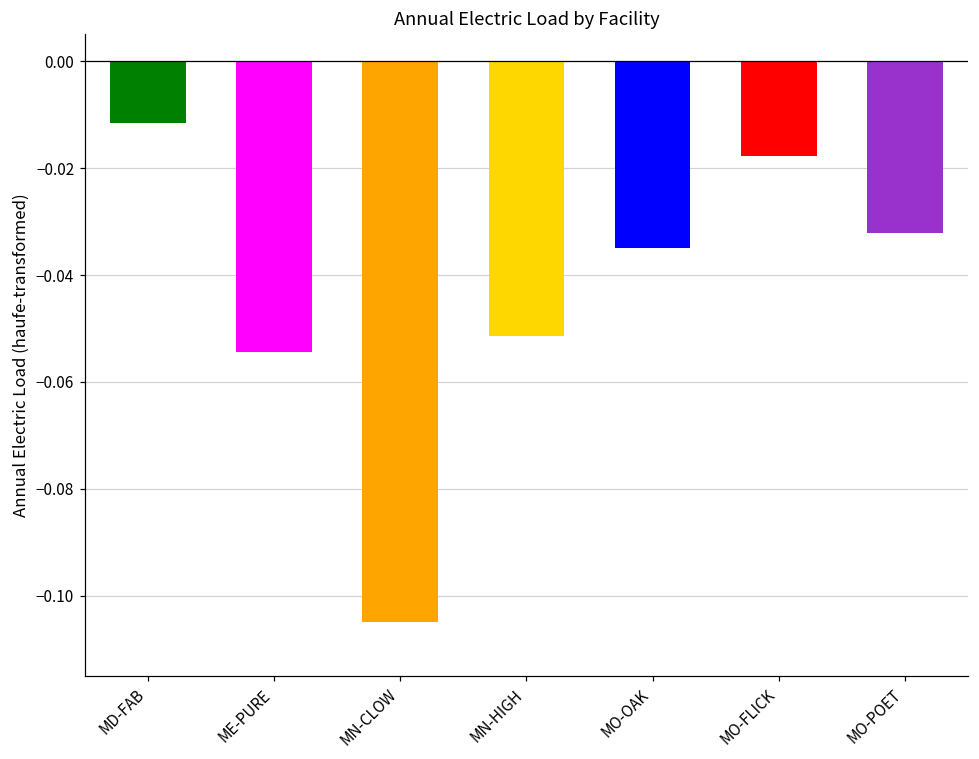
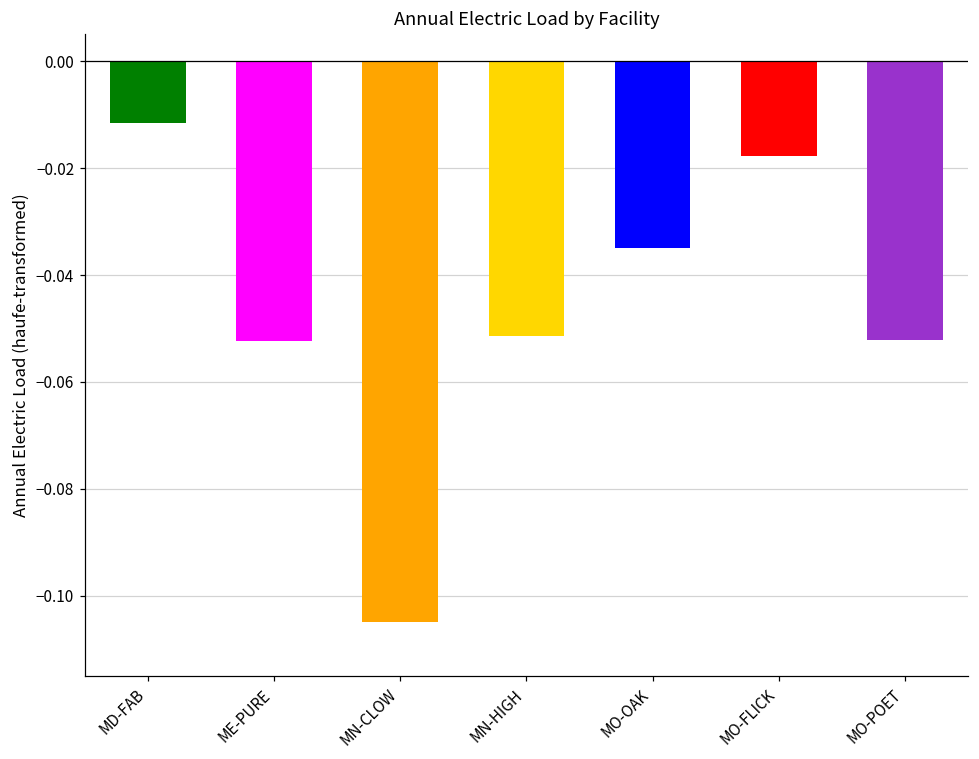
ME-PURE: -0.054 -> -0.052
MO-POET: -0.032 -> -0.052
